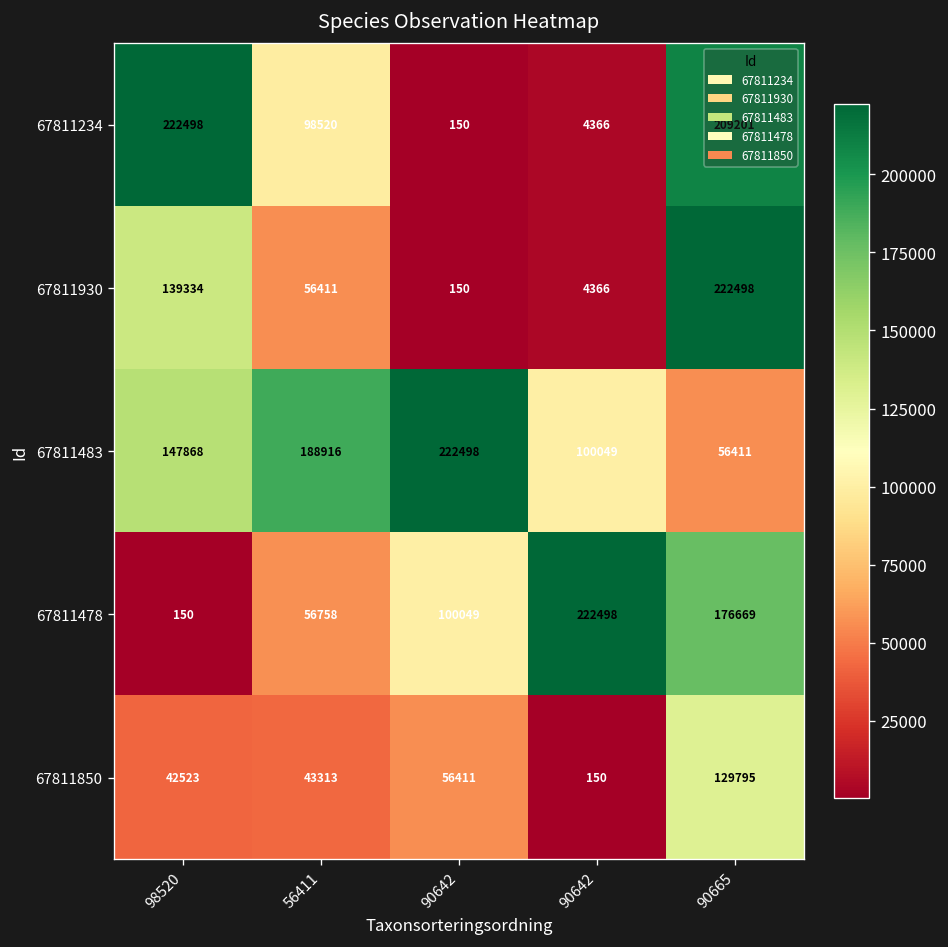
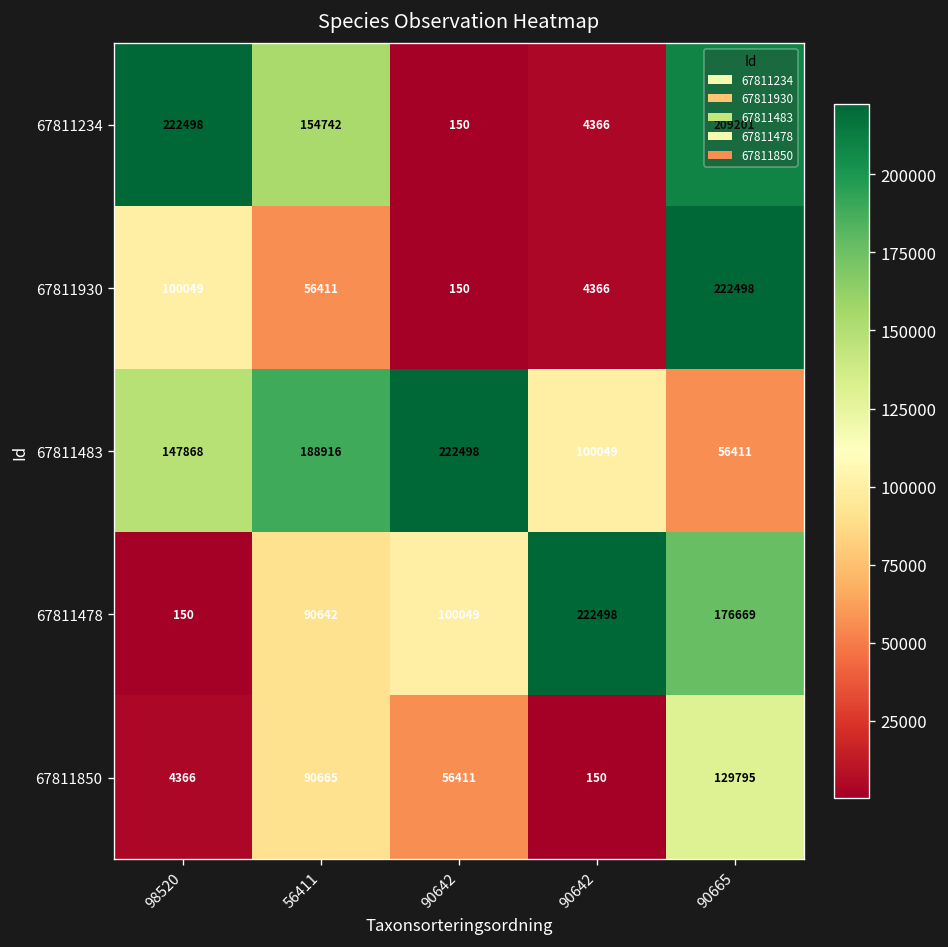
67811234, 56411: 98520 -> 154742
67811930, 98520: 139334 -> 100049
67811478, 56411: 56758 -> 90642
67811850, 98520: 42523 -> 4366
67811850, 56411: 43313 -> 90665
